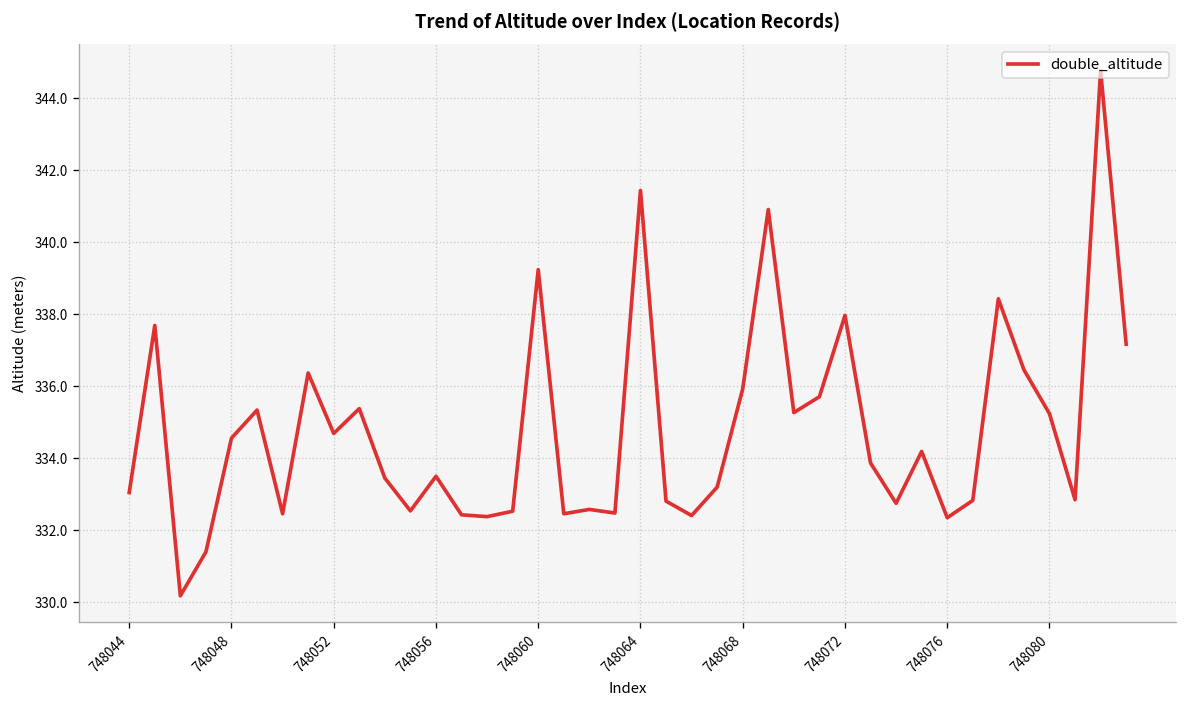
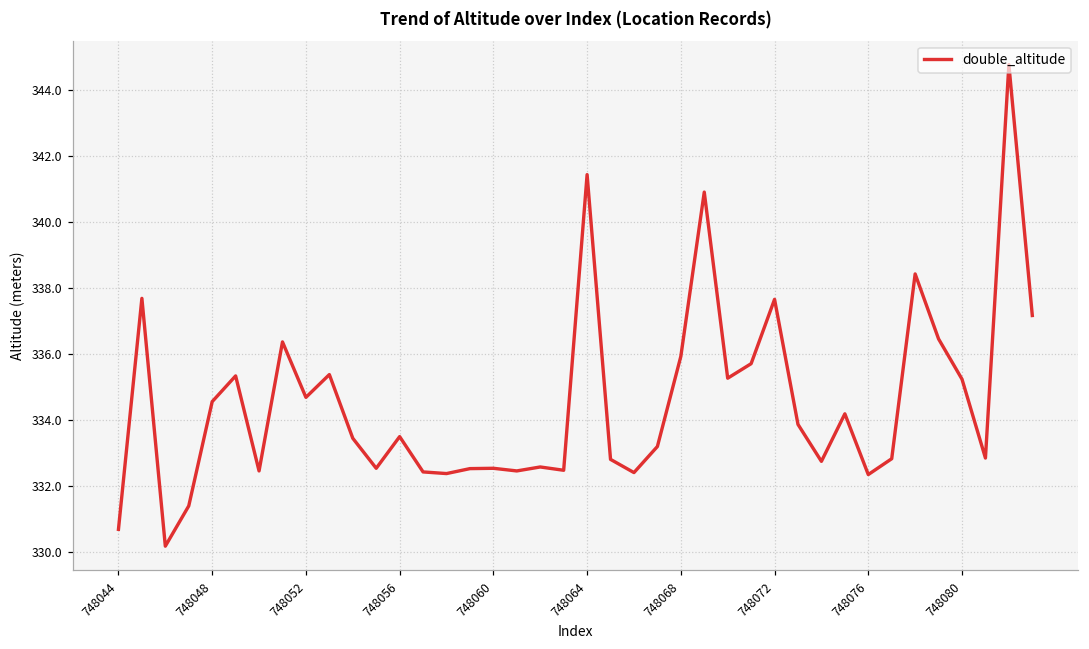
748044: 333.1 -> 330.7
748060: 339.2 -> 332.5
748072: 338.0 -> 337.7
